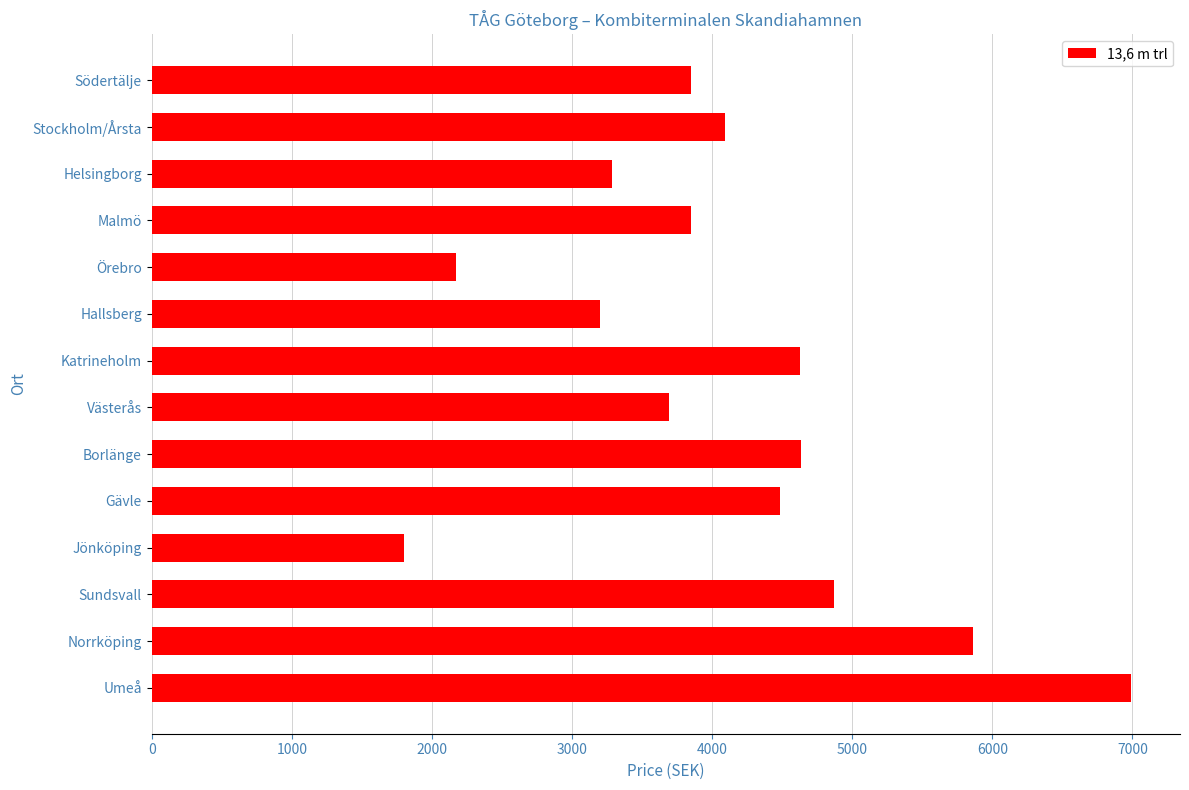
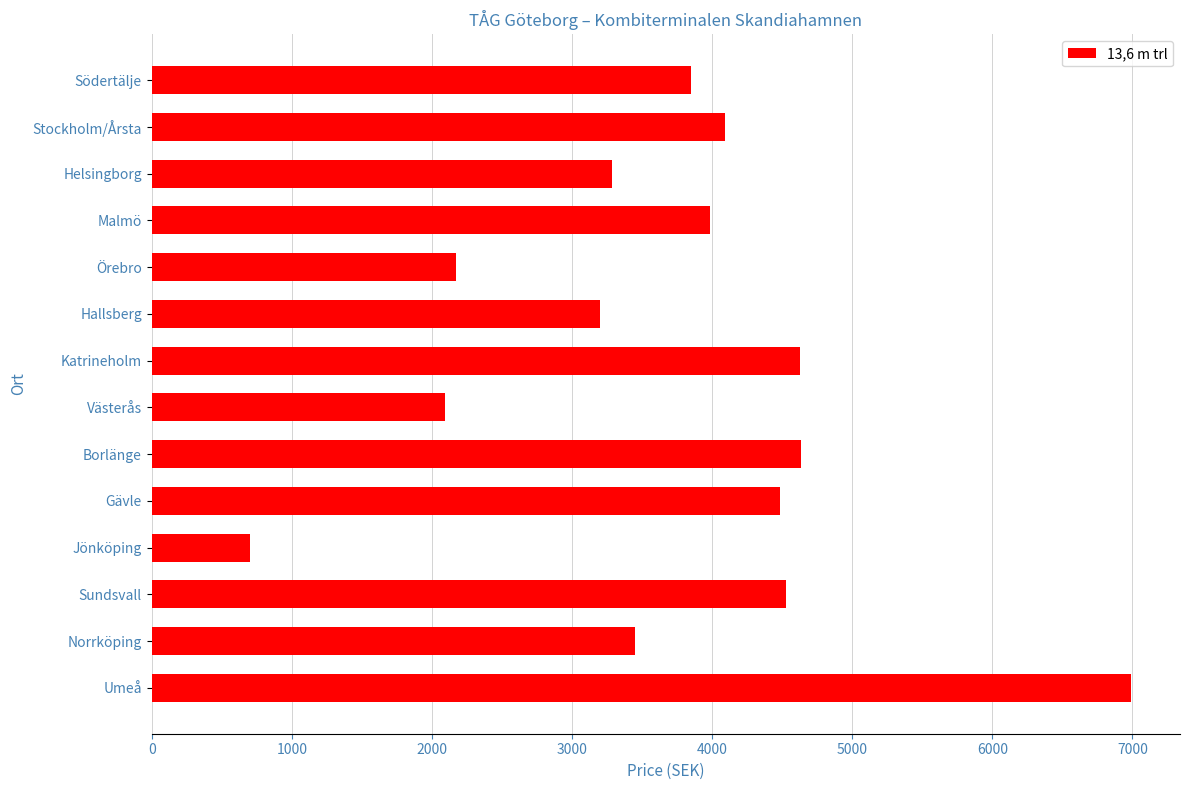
Malmö: 3850 -> 3980
Västerås: 3700 -> 2100
Jönköping: 1800 -> 700
Sundsvall: 4870 -> 4530
Norrköping: 5860 -> 3450
